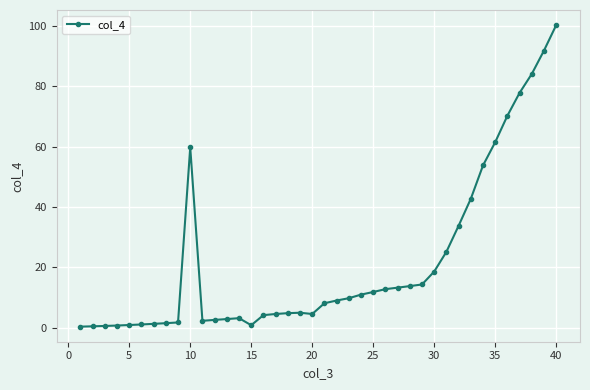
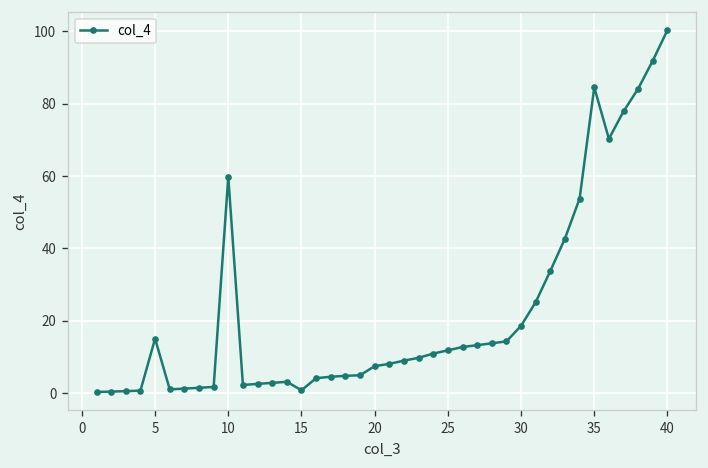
5: 1 -> 15
20: 5 -> 8
35: 62 -> 84
